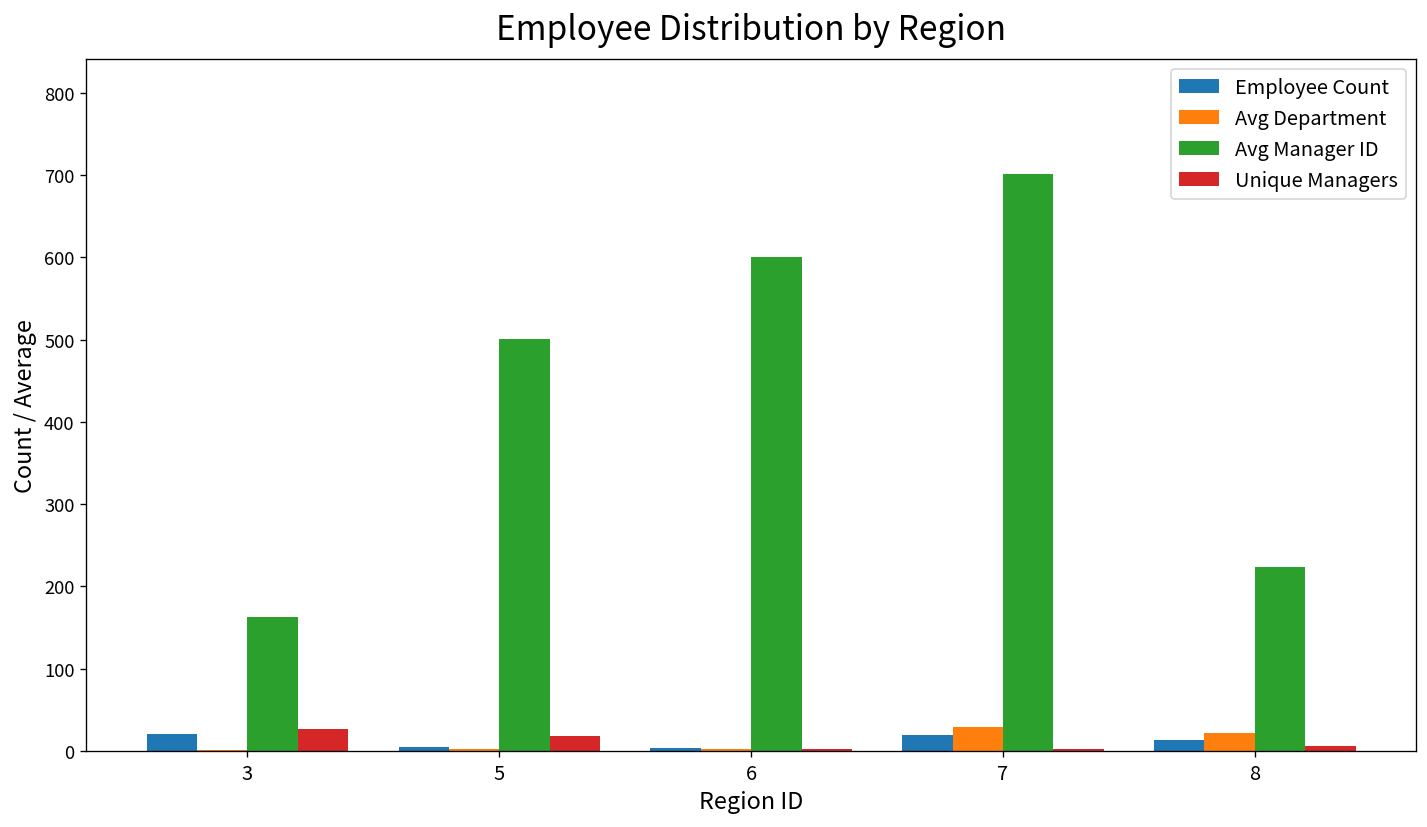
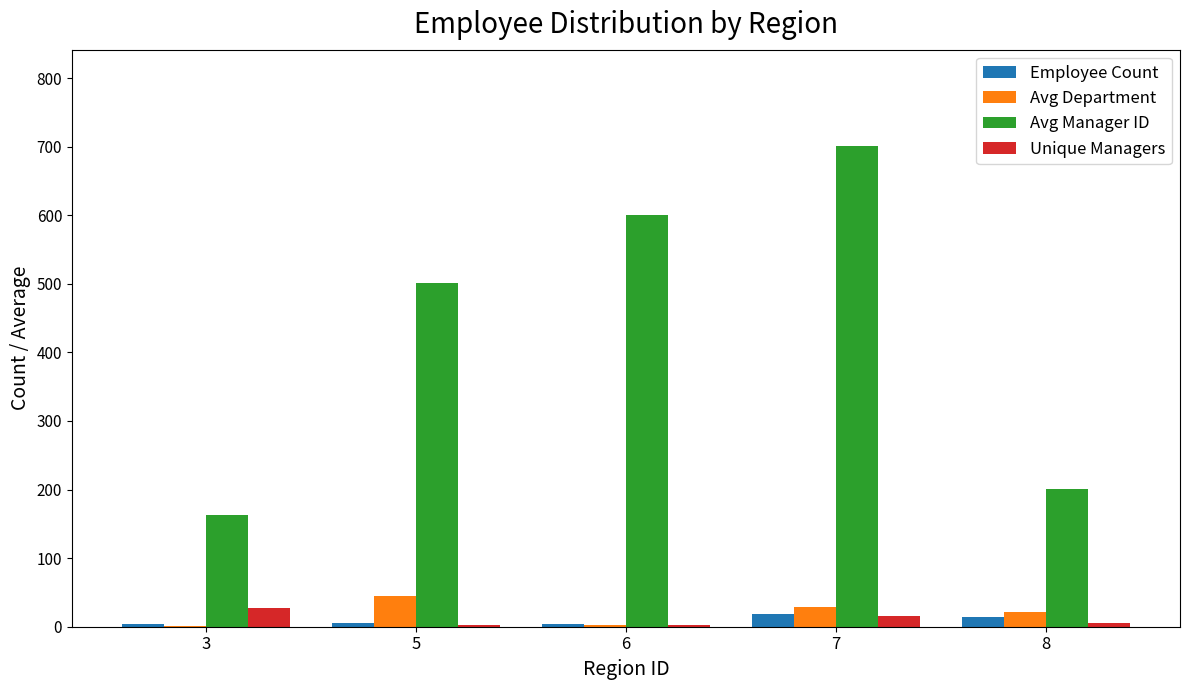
Employee Count, 3: 20 -> 0
Avg Department, 5: 0 -> 40
Unique Managers, 5: 20 -> 0
Unique Managers, 7: 0 -> 20
Avg Manager ID, 8: 220 -> 200
